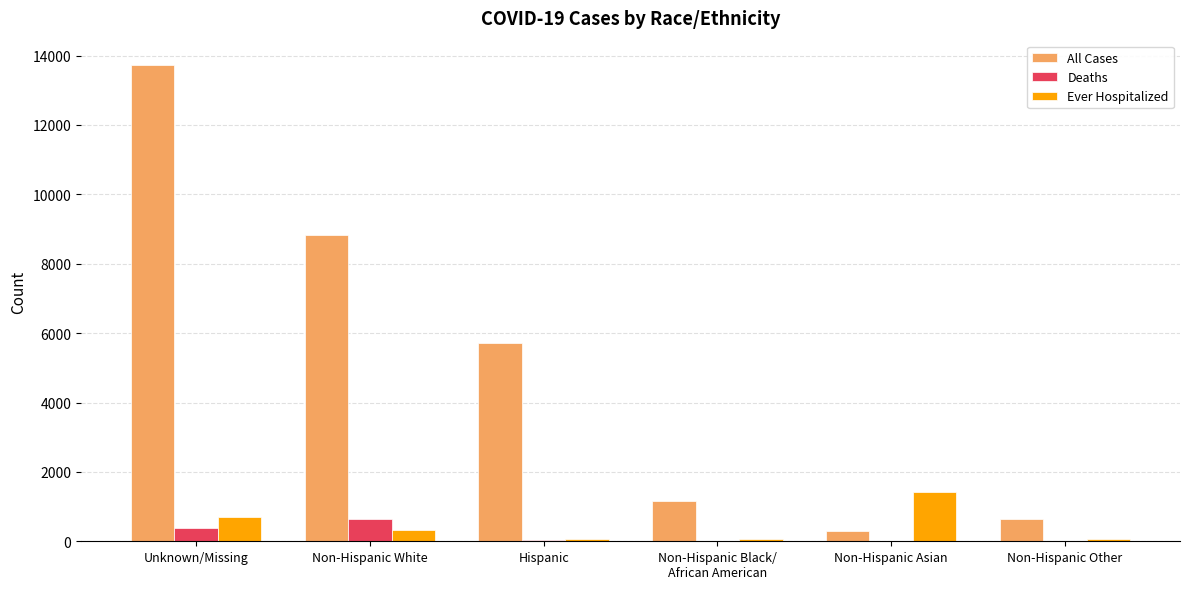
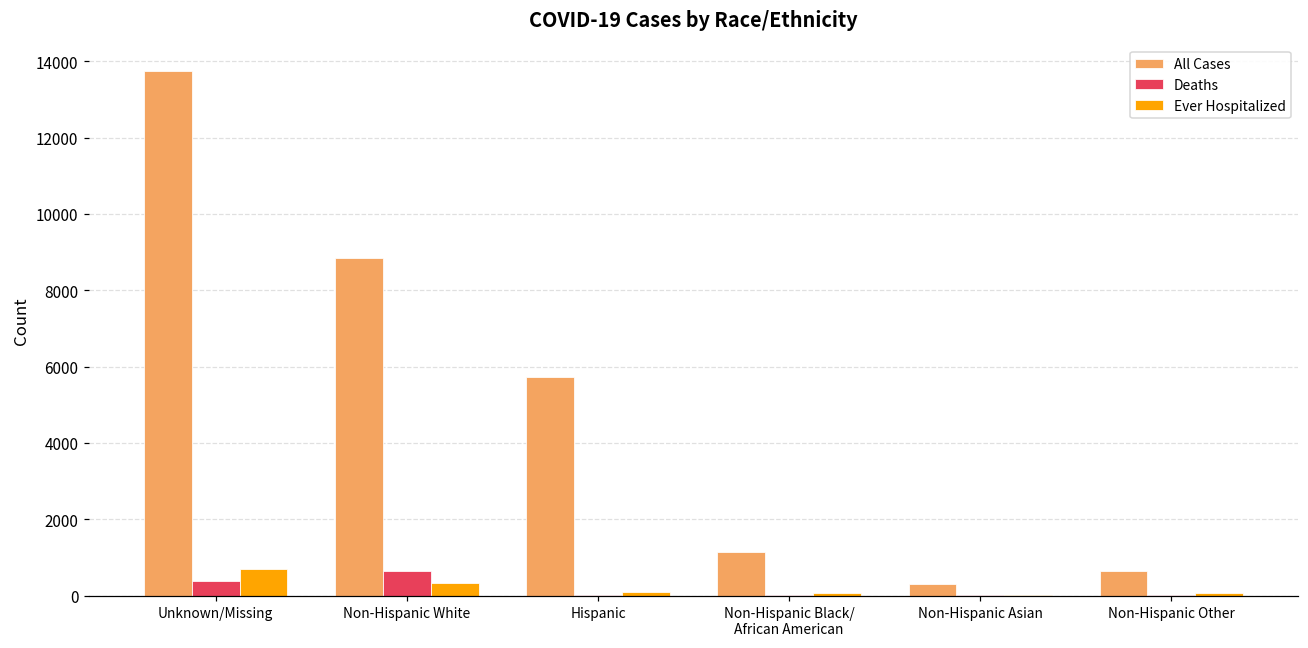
Ever Hospitalized, Non-Hispanic Asian: 1400 -> 0
